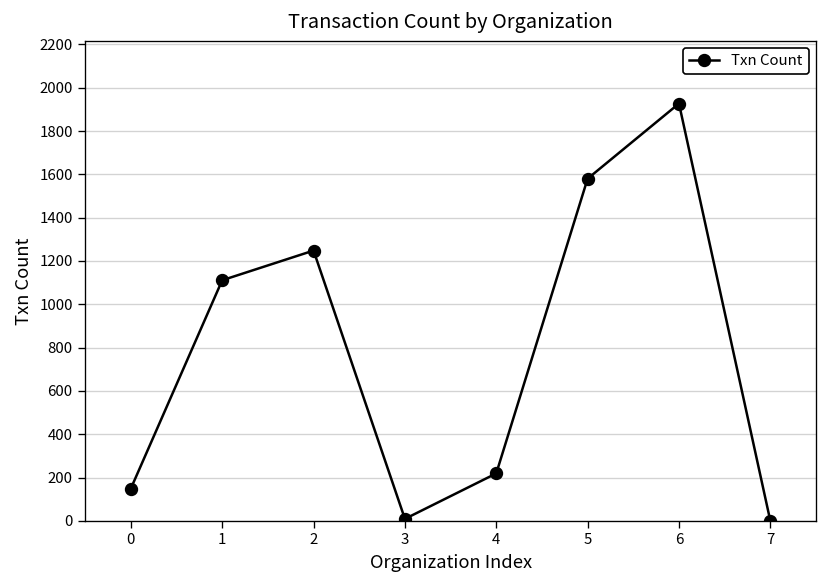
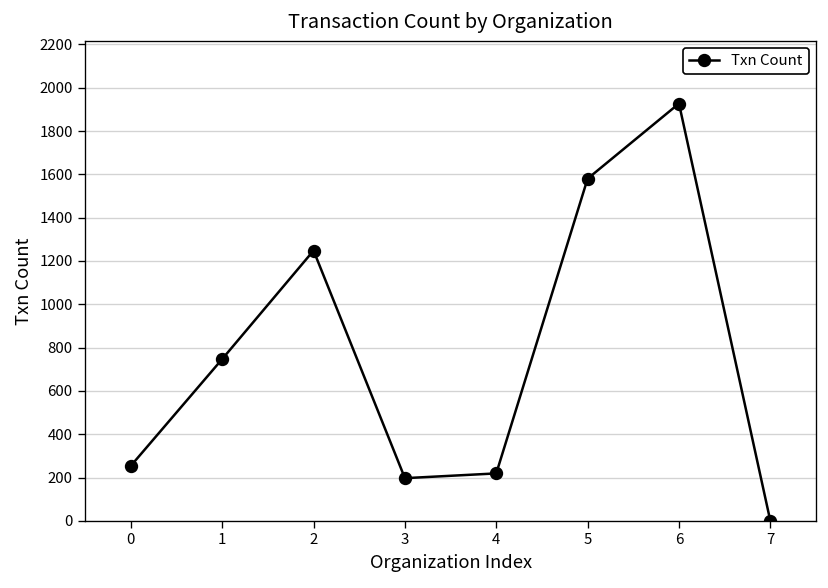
0: 150 -> 250
1: 1110 -> 750
3: 10 -> 200
